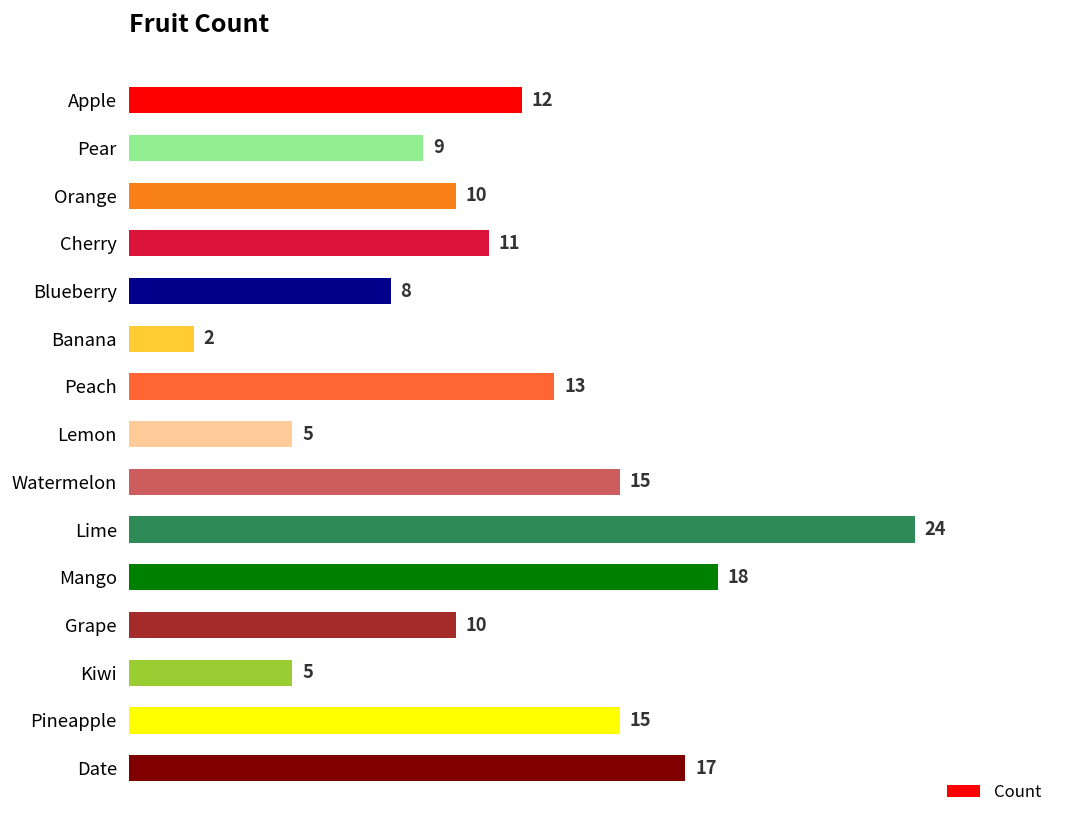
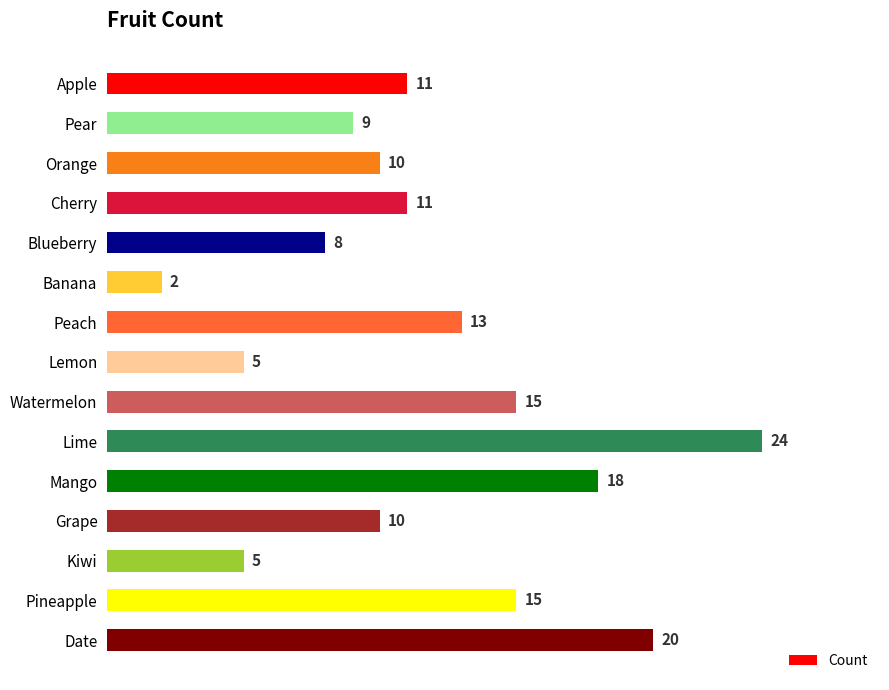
Apple: 12 -> 11
Date: 17 -> 20
